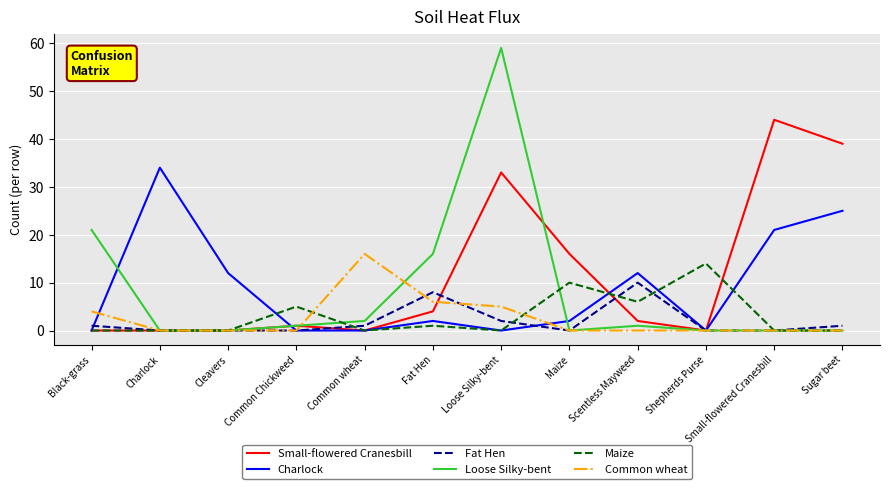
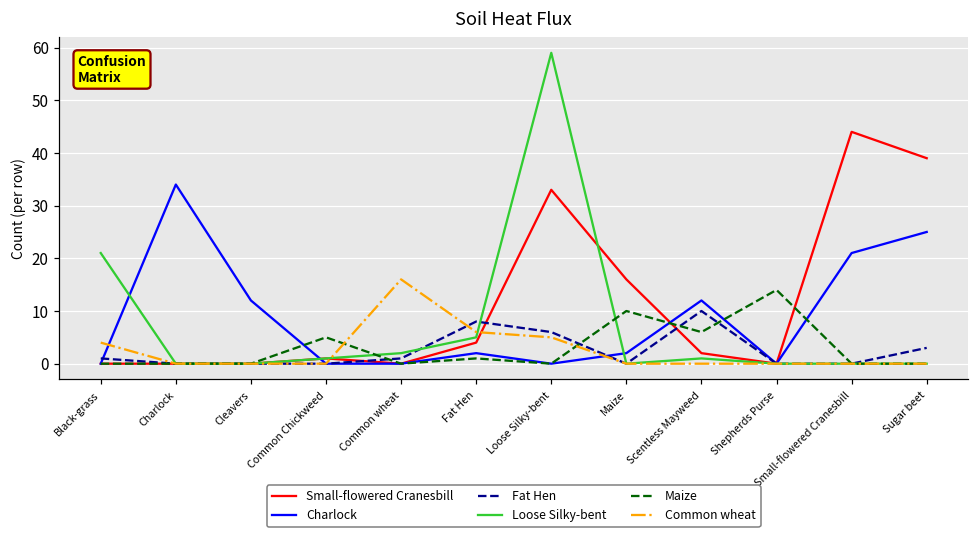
Loose Silky-bent, Fat Hen: 16 -> 5
Fat Hen, Loose Silky-bent: 2 -> 6
Fat Hen, Sugar beet: 1 -> 3
